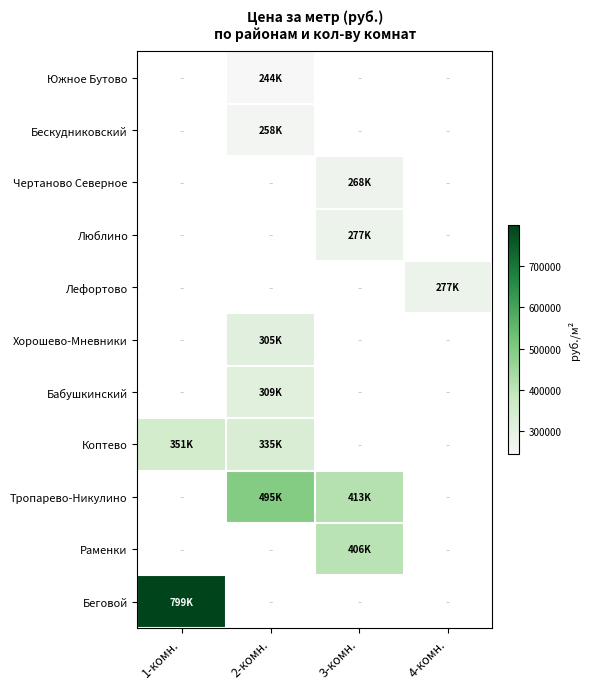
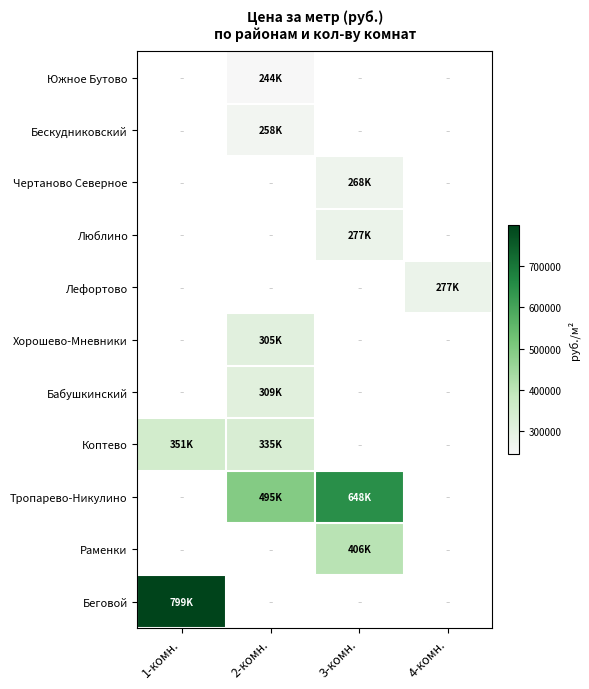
Тропарево-Никулино, 3-комн.: 413K -> 648K
